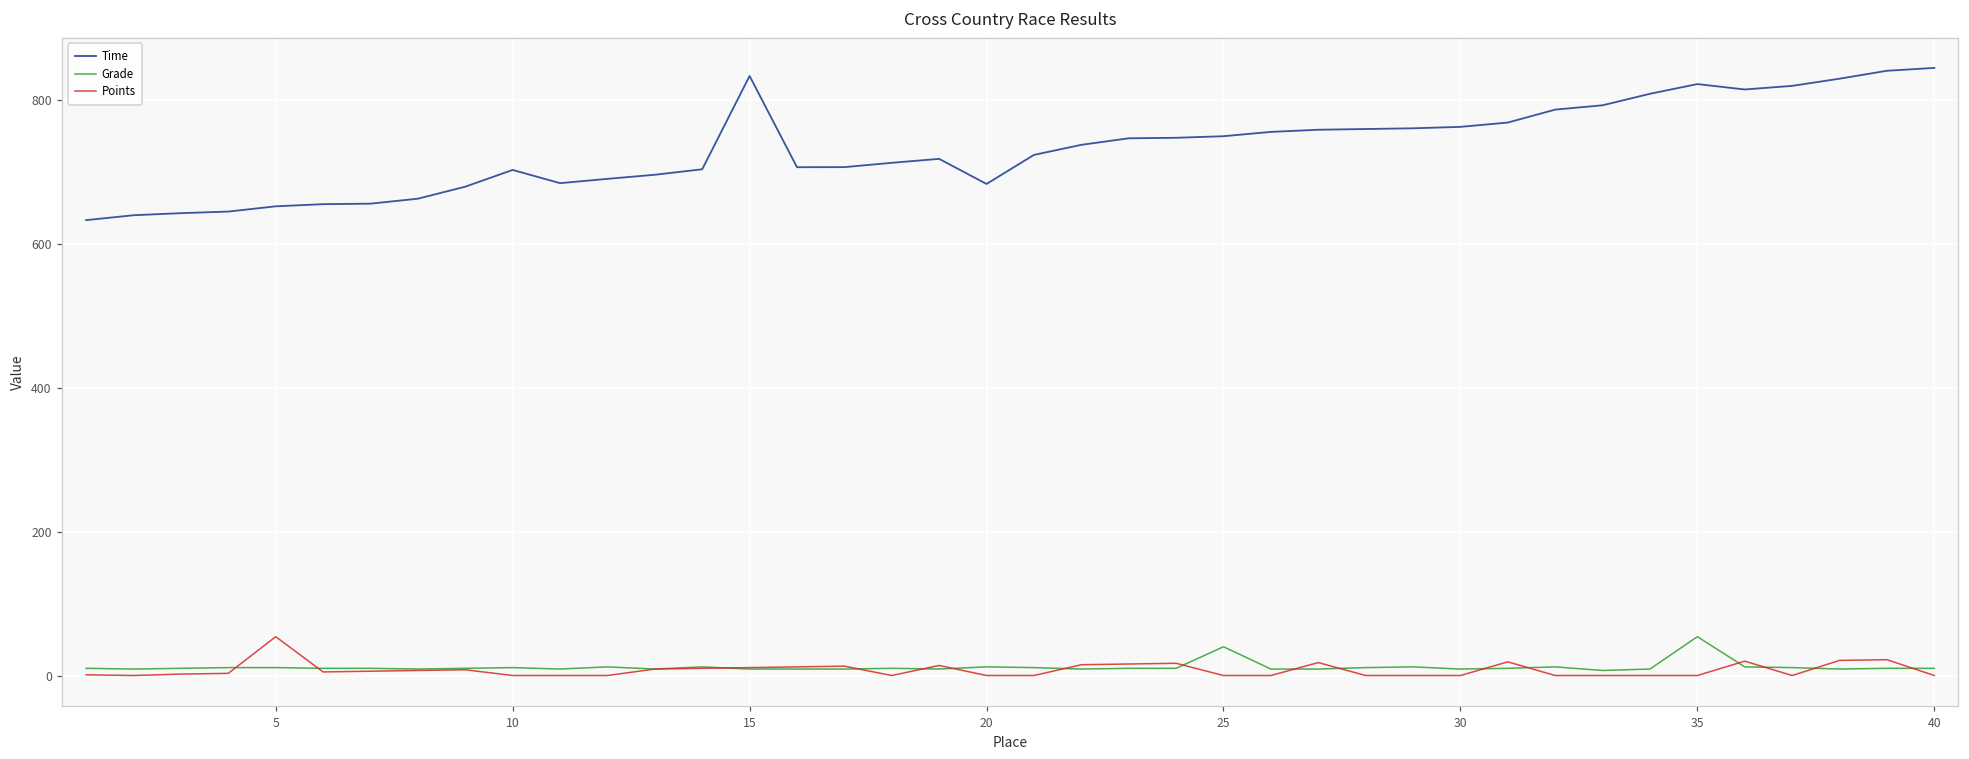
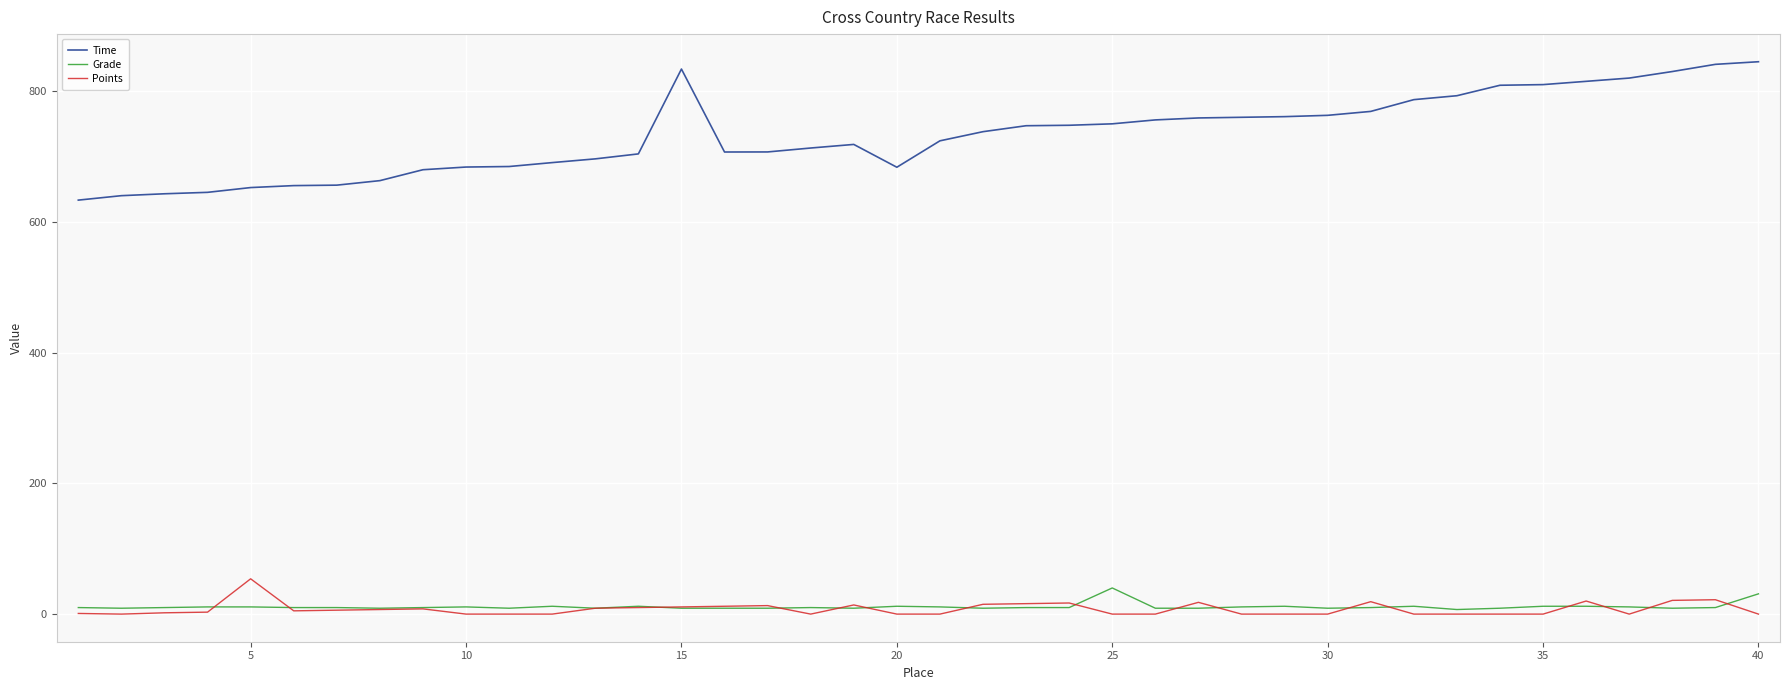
Time, 10: 700 -> 680
Time, 35: 820 -> 810
Grade, 35: 50 -> 10
Grade, 40: 10 -> 30
